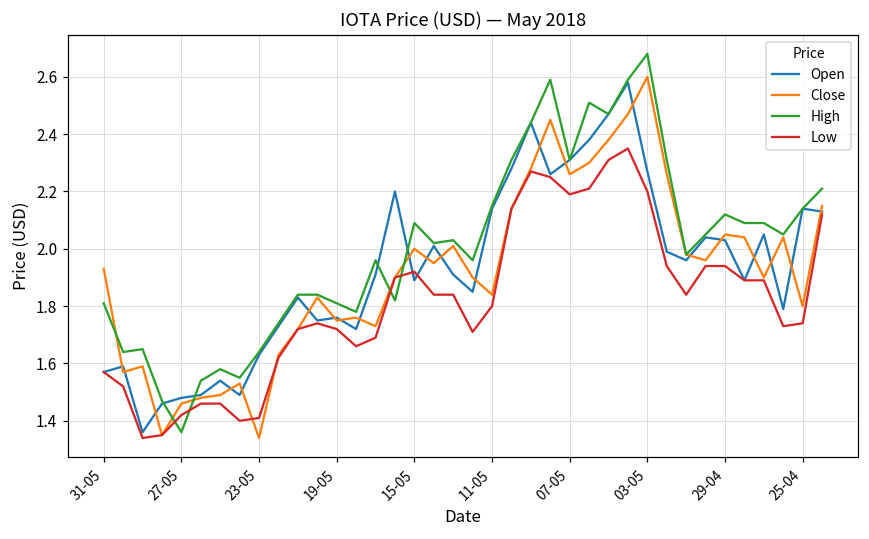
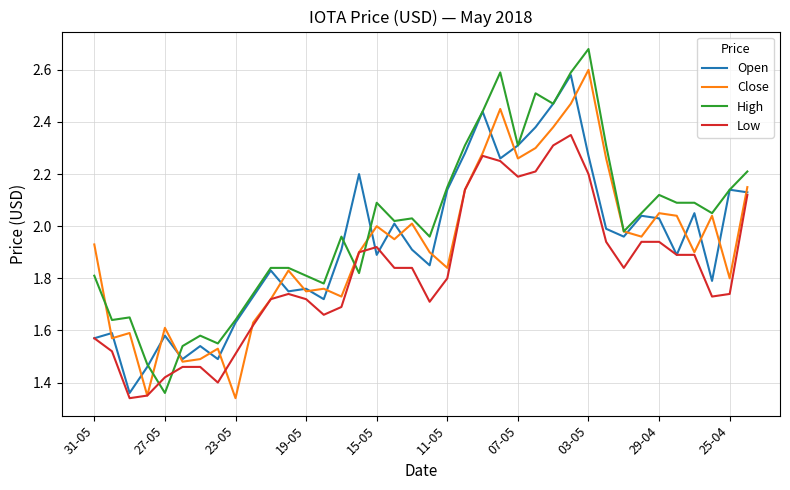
Open, 27-05: 1.48 -> 1.58
Close, 27-05: 1.46 -> 1.61
Low, 23-05: 1.41 -> 1.51
